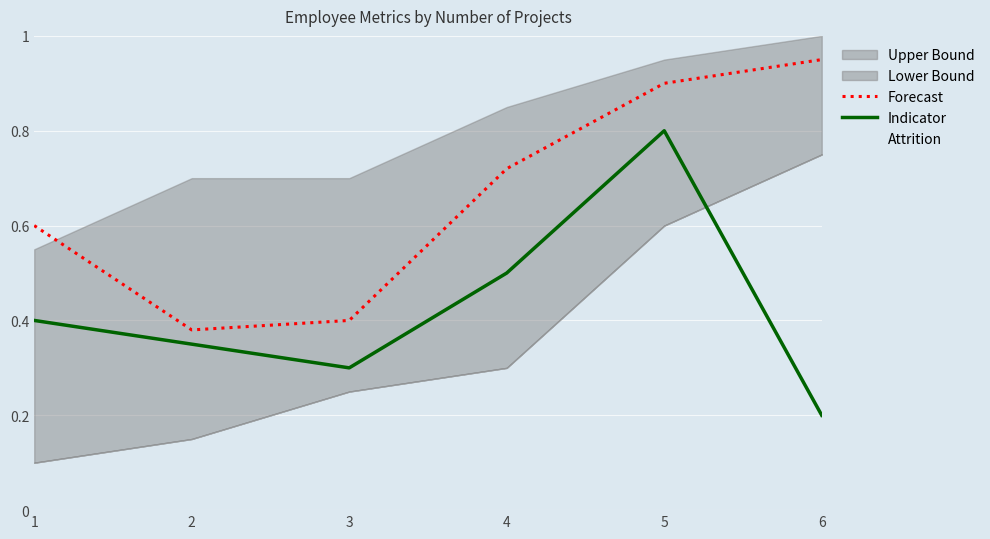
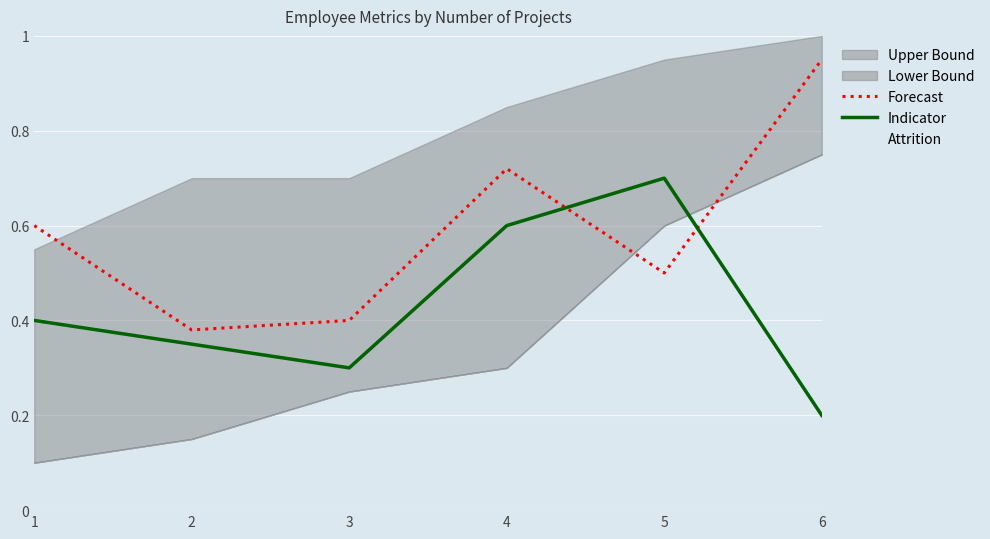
Indicator, 4: 0.5 -> 0.6
Forecast, 5: 0.9 -> 0.5
Indicator, 5: 0.8 -> 0.7
